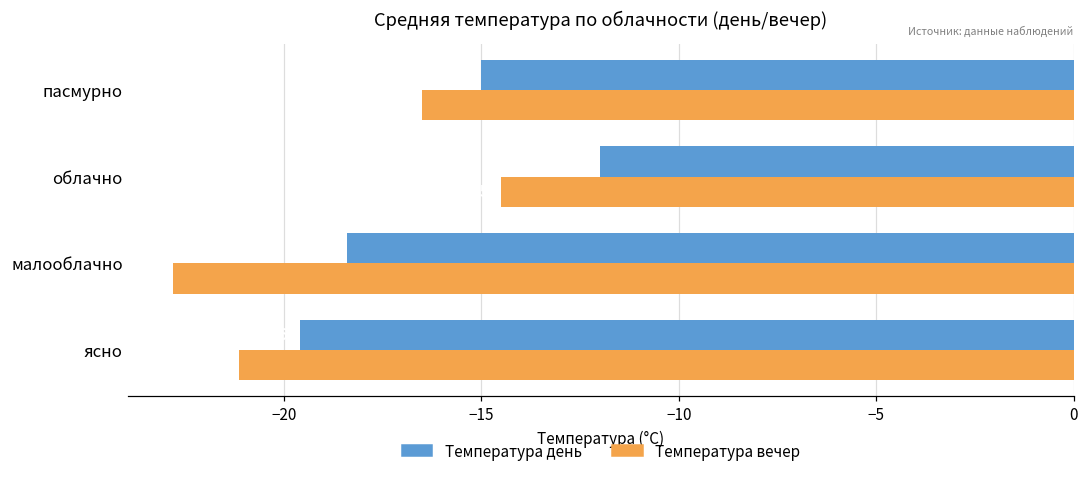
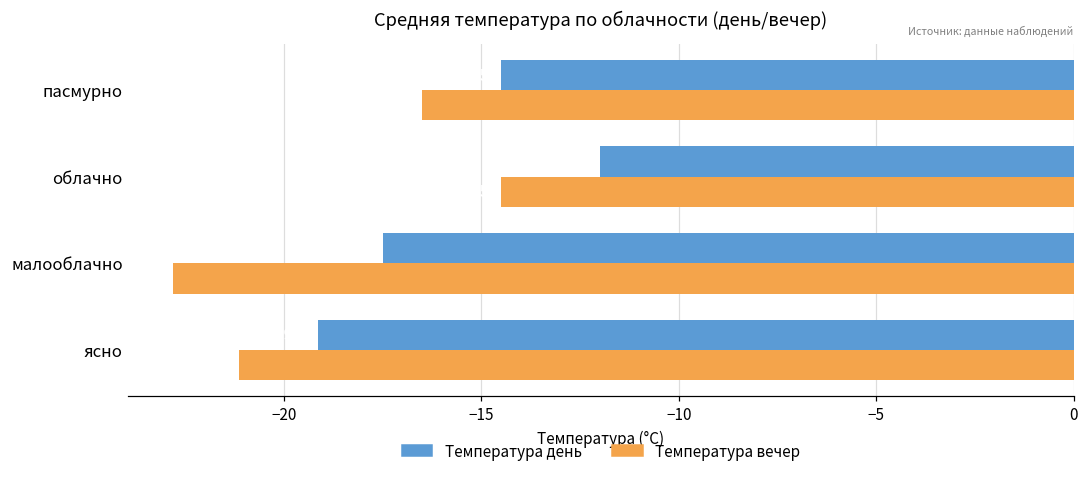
Температура день, пасмурно: -15.0 -> -14.5
Температура день, малооблачно: -18.4 -> -17.5
Температура день, ясно: -19.6 -> -19.1
